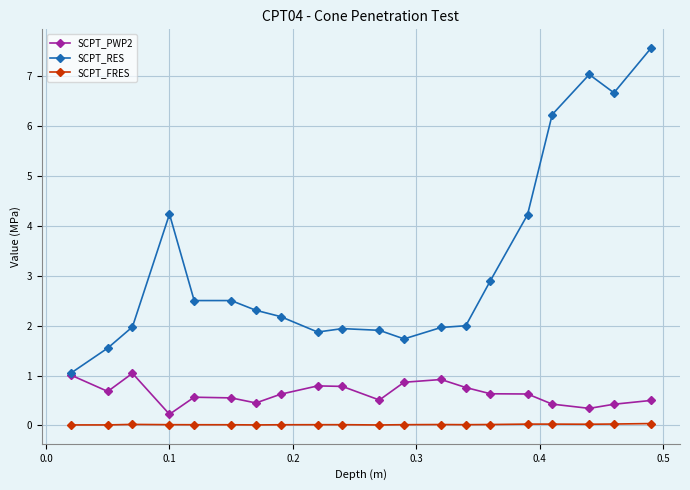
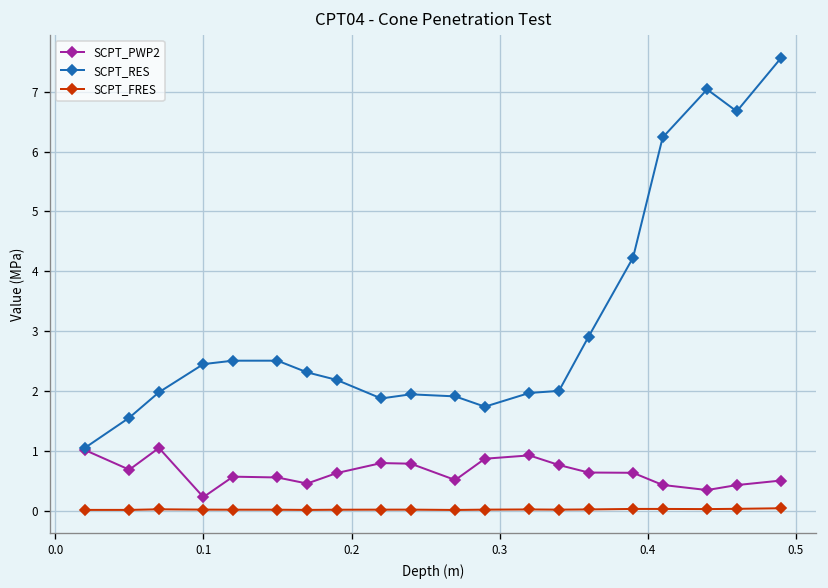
SCPT_RES, 0.1: 4.2 -> 2.4
